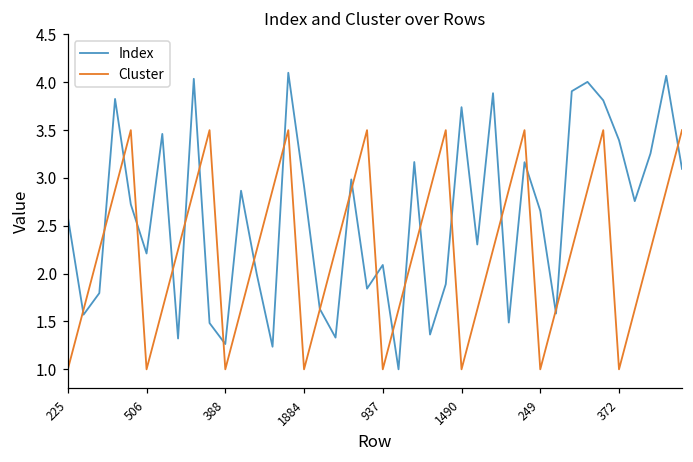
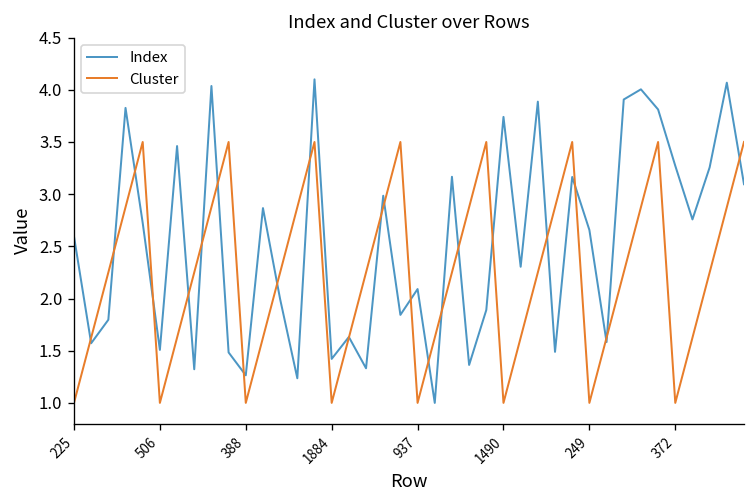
Index, 506: 2.2 -> 1.5
Index, 1884: 2.9 -> 1.4
Index, 372: 3.4 -> 3.3
